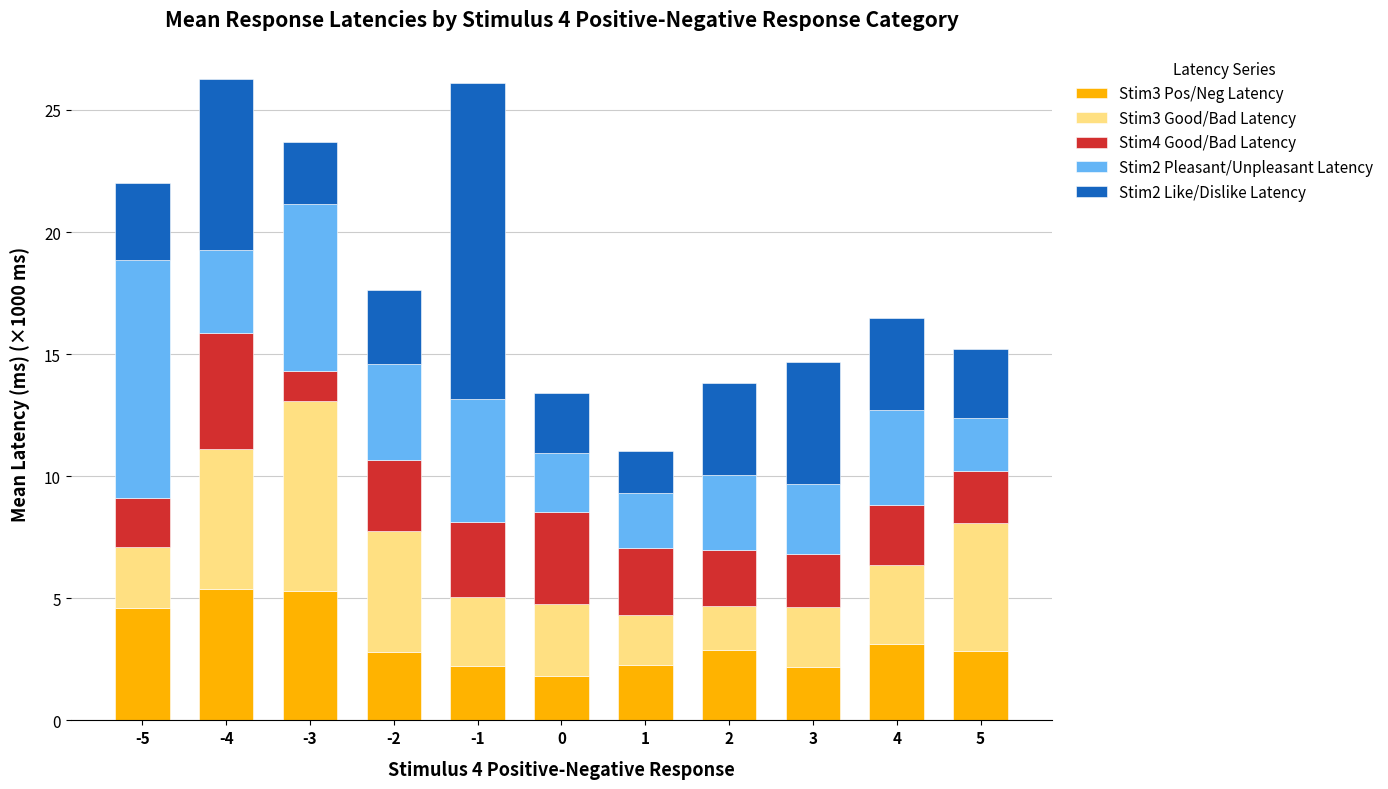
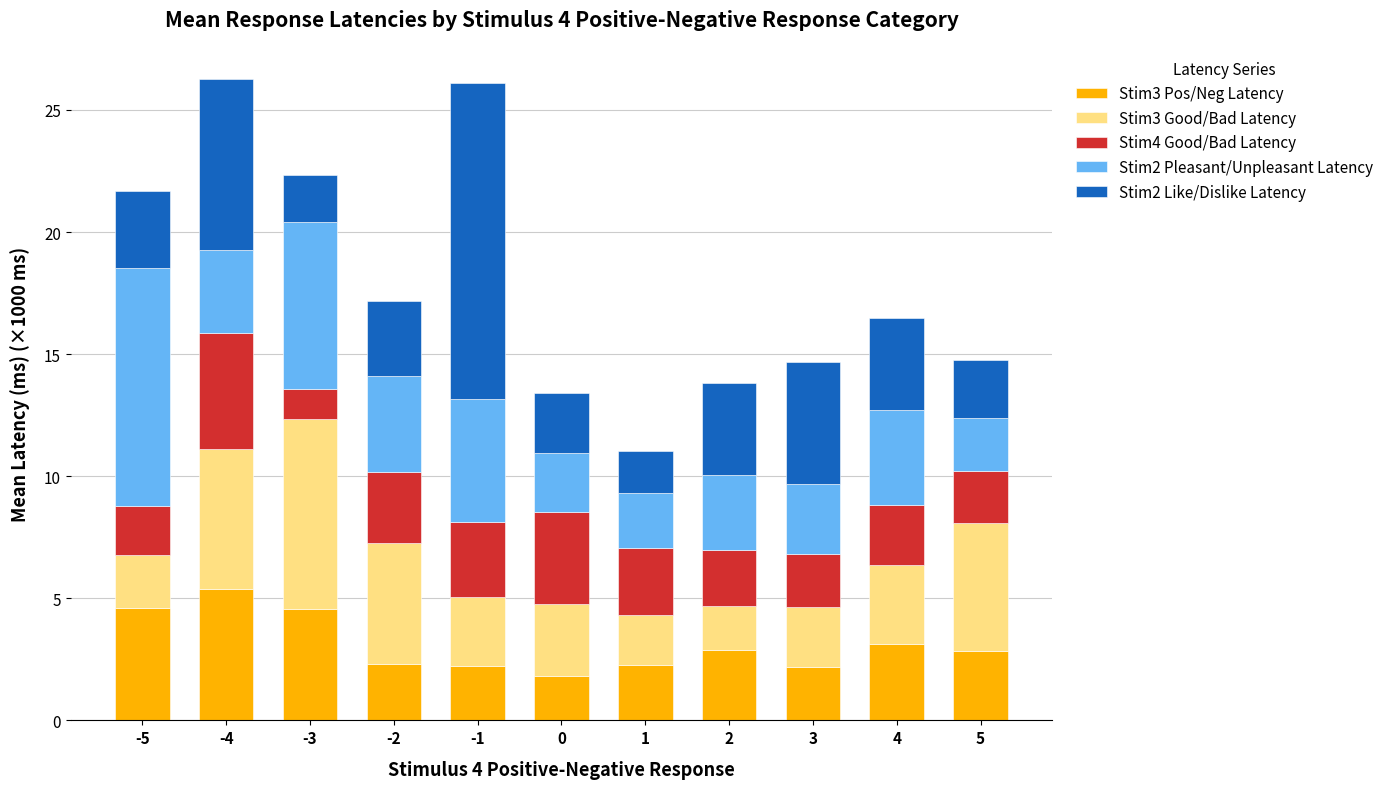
Stim3 Good/Bad Latency, -5: 2.5 -> 2.2
Stim3 Pos/Neg Latency, -3: 5.3 -> 4.6
Stim2 Like/Dislike Latency, -3: 2.5 -> 1.9
Stim3 Pos/Neg Latency, -2: 2.8 -> 2.3
Stim2 Like/Dislike Latency, 5: 2.8 -> 2.4
